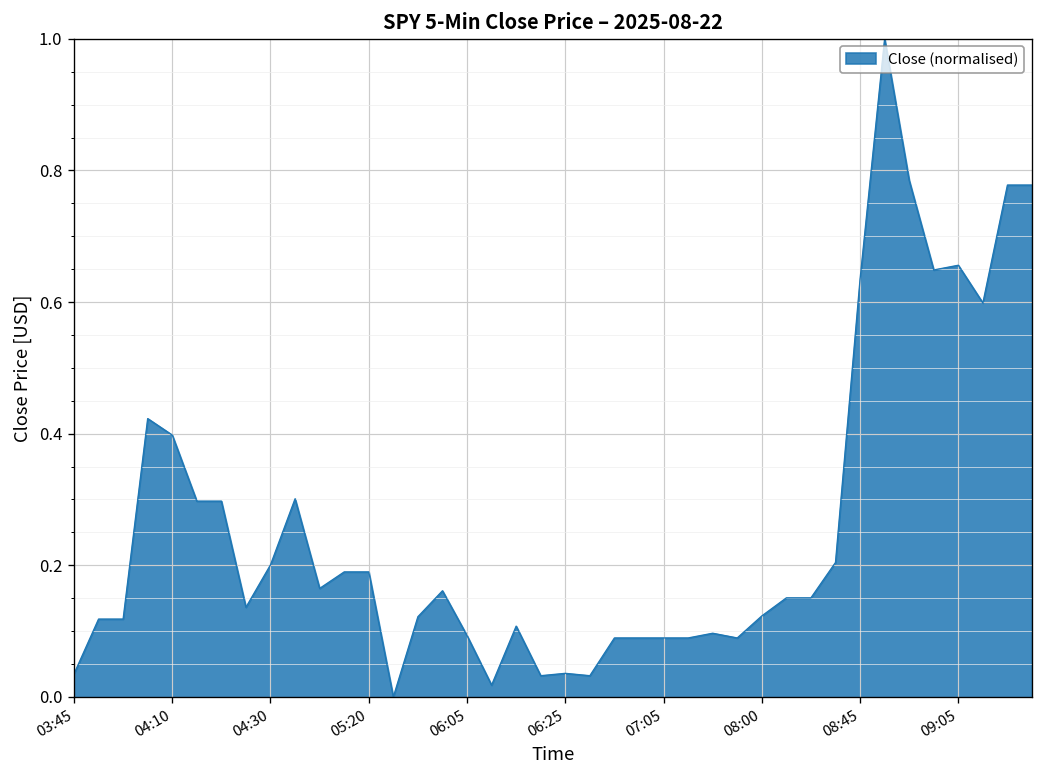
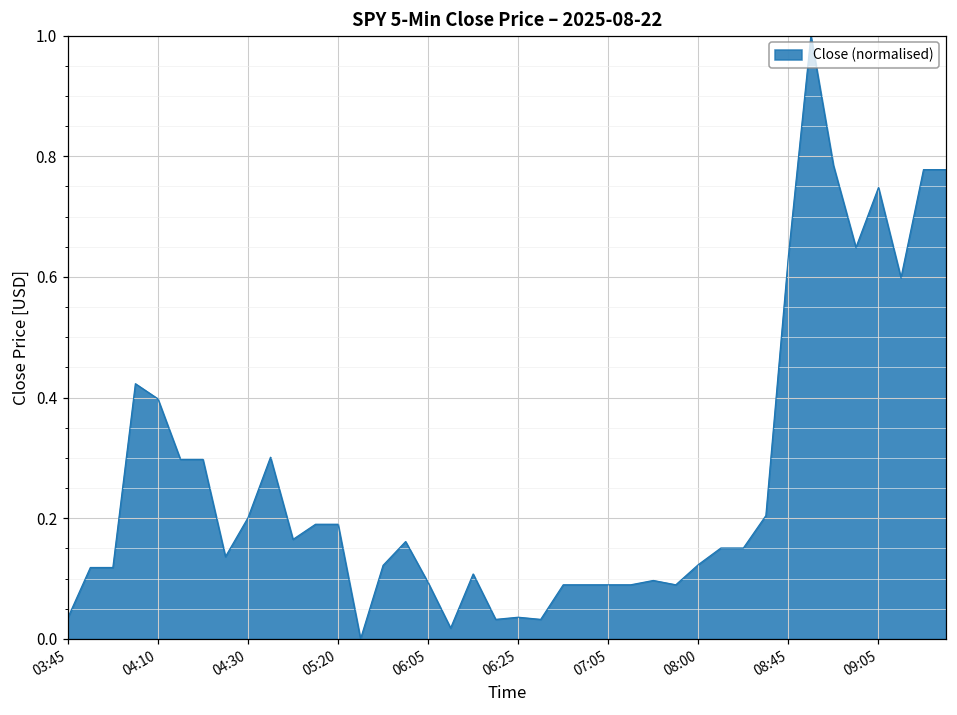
09:05: 0.66 -> 0.75
